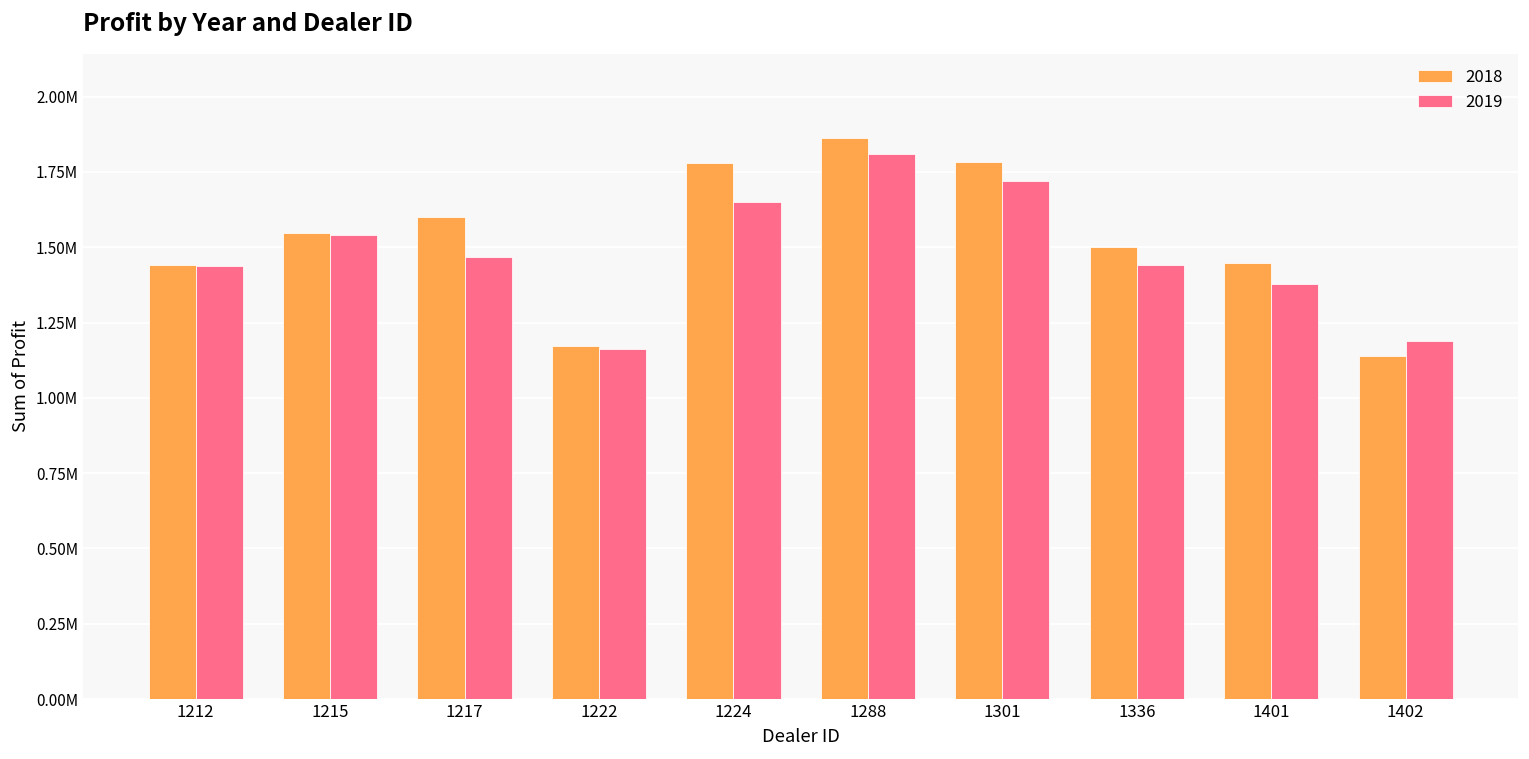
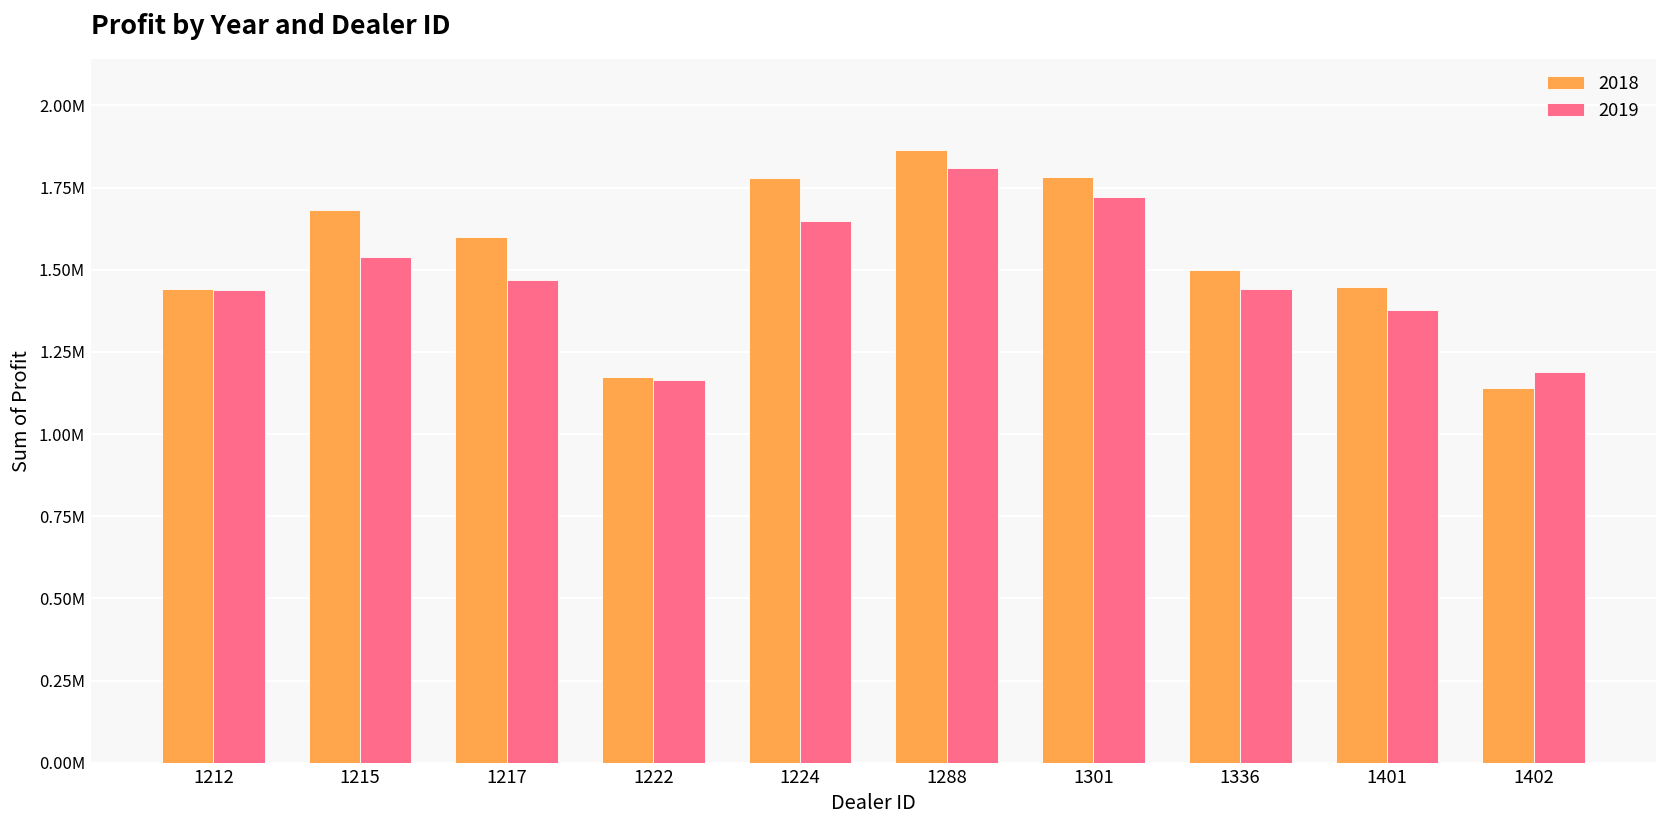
2018, 1215: 1550000 -> 1680000
